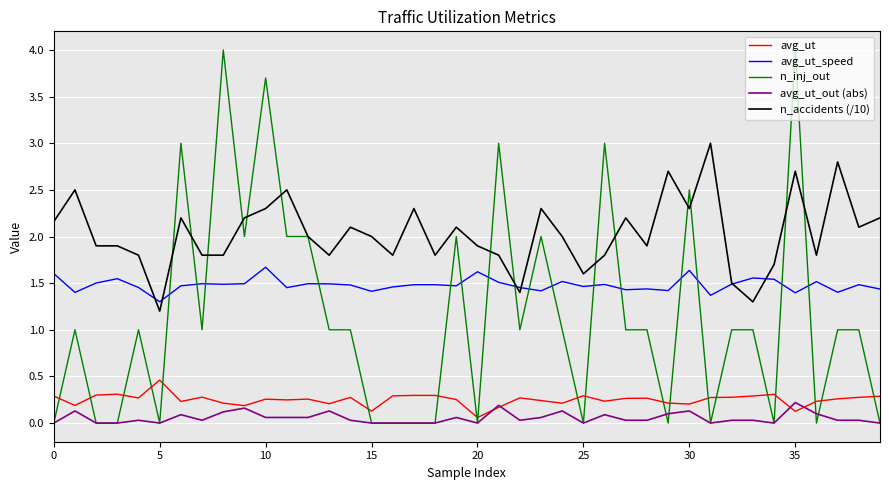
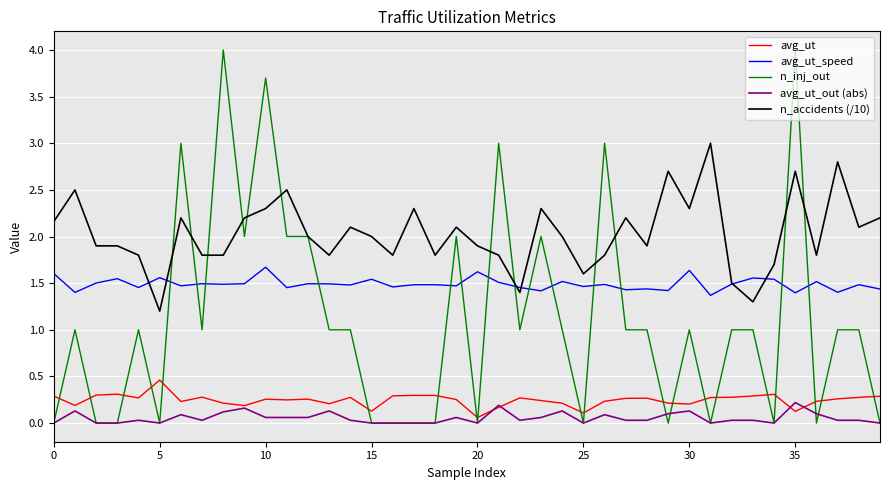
avg_ut_speed, 5: 1.3 -> 1.6
avg_ut_speed, 15: 1.4 -> 1.5
avg_ut, 25: 0.3 -> 0.1
n_inj_out, 30: 2.5 -> 1.0
